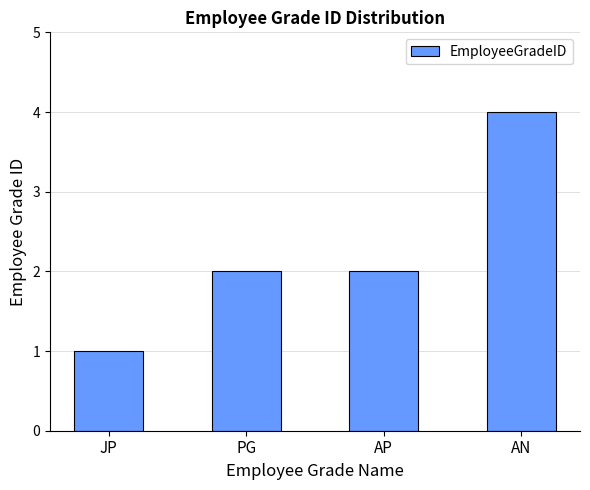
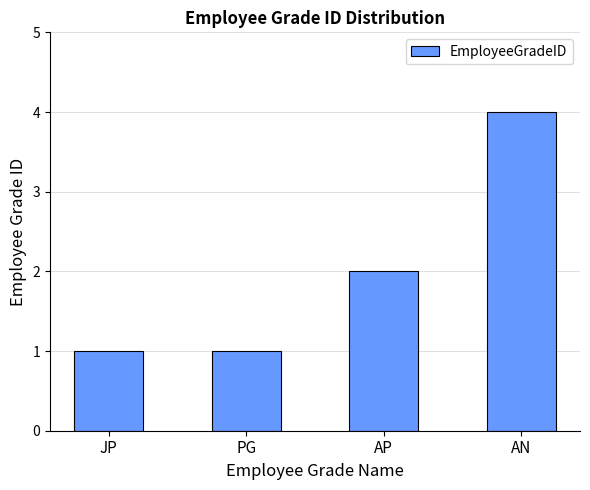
PG: 2 -> 1
